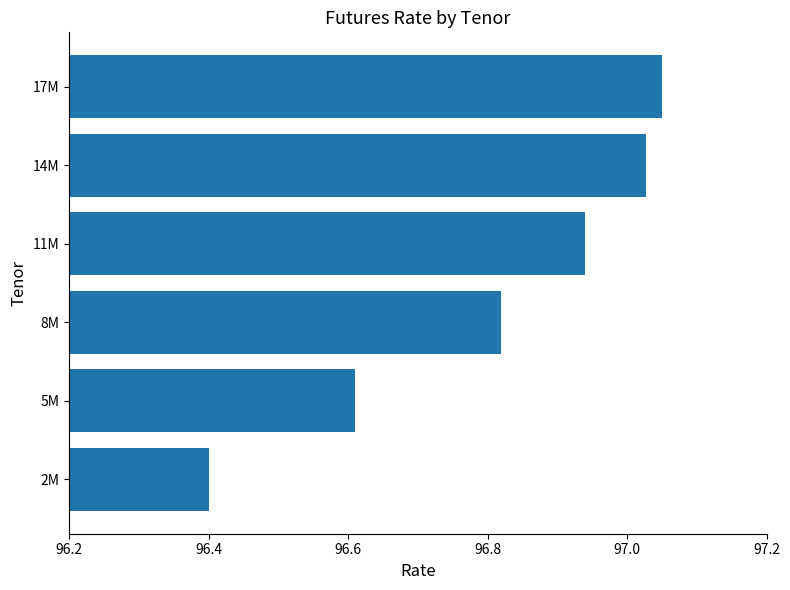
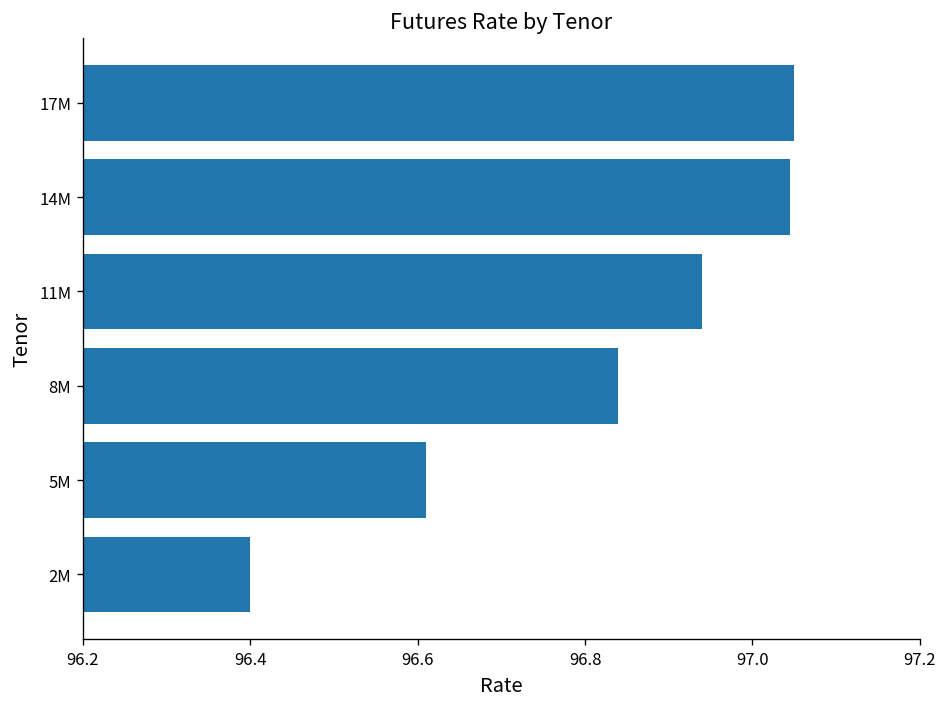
14M: 97.03 -> 97.05
8M: 96.82 -> 96.84
